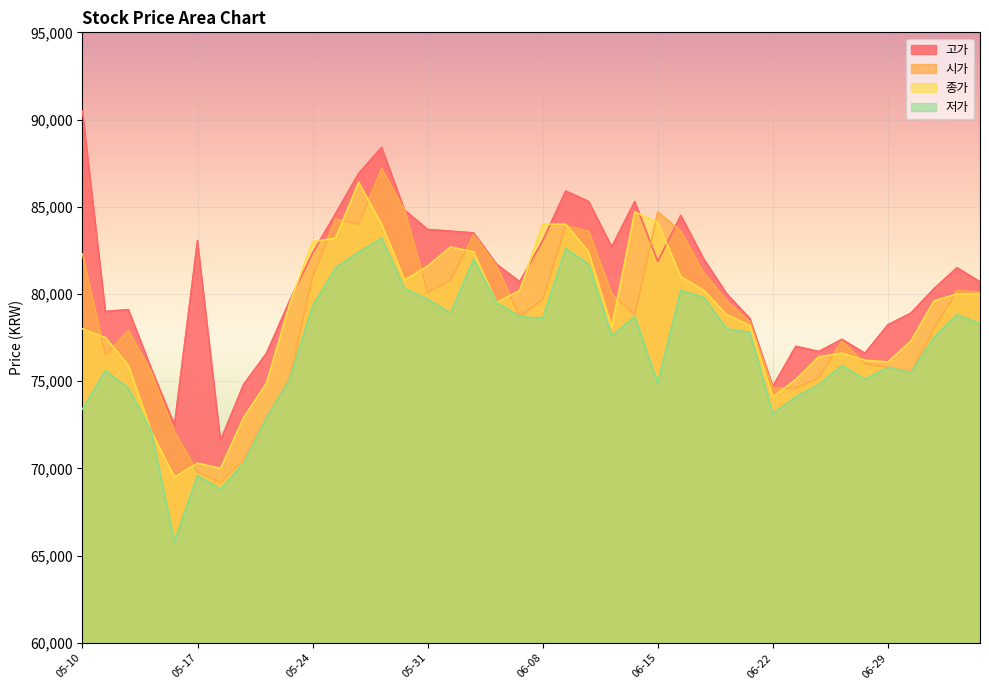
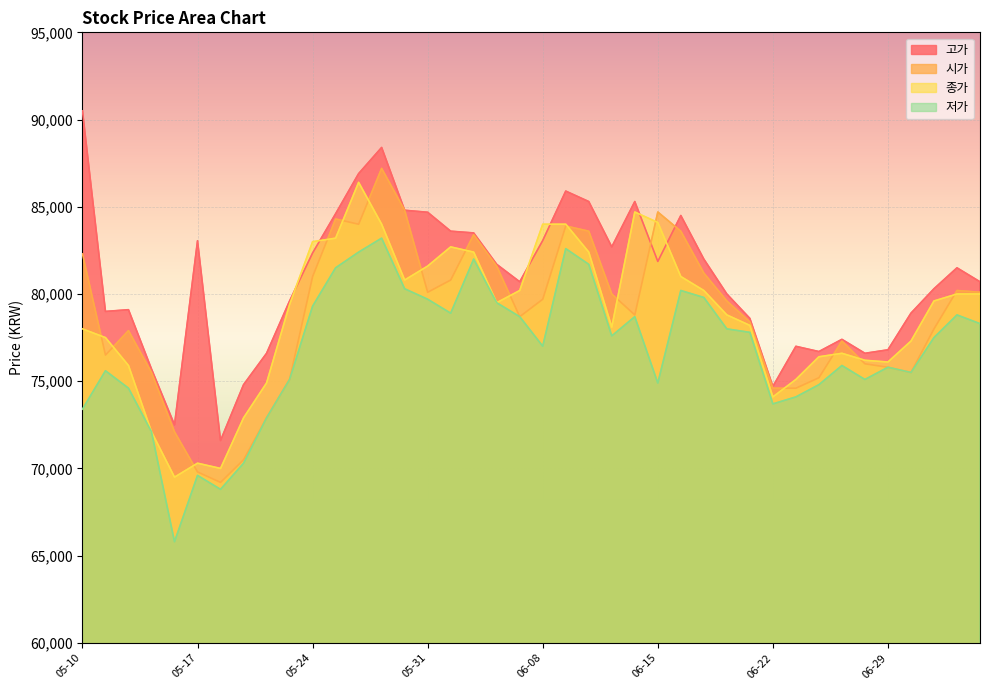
고가, 05-31: 83,700 -> 84,700
저가, 06-08: 78,600 -> 77,000
저가, 06-22: 73,100 -> 73,700
고가, 06-29: 78,200 -> 76,800
